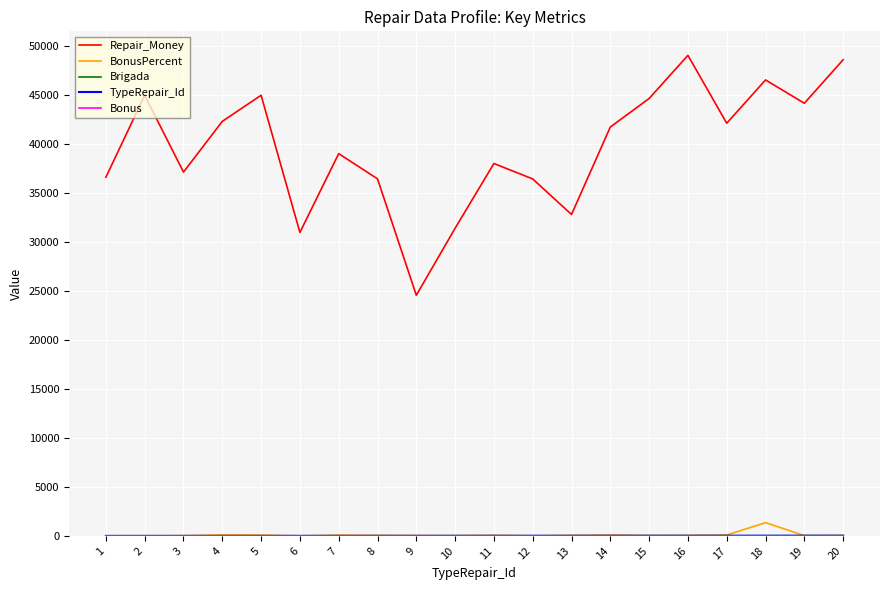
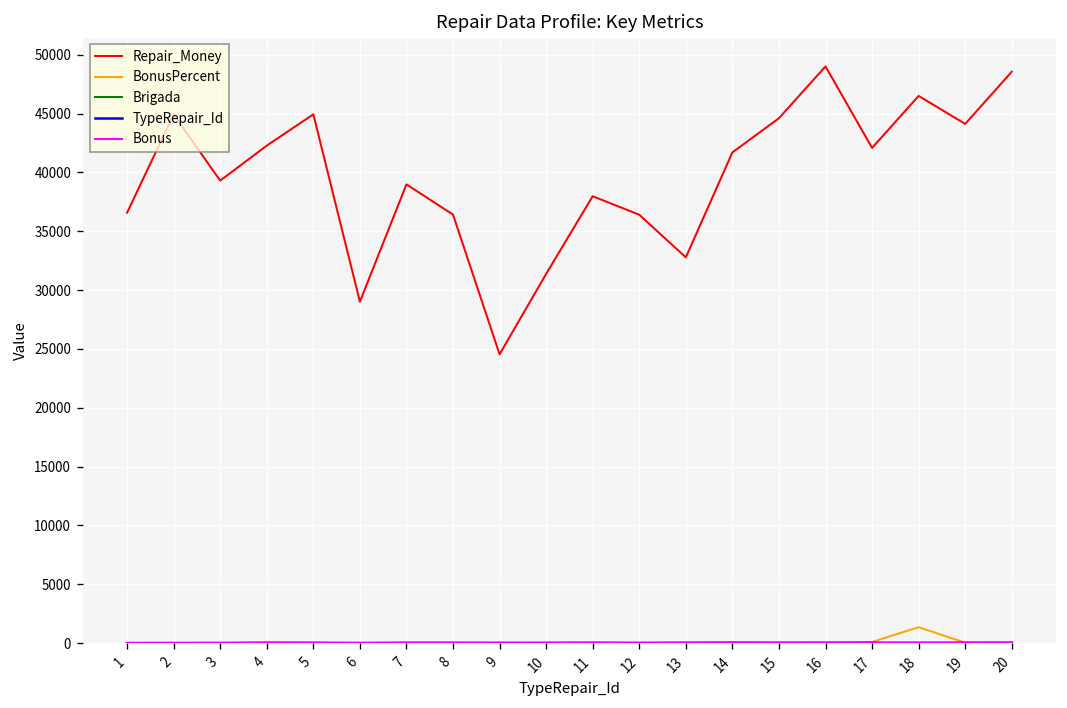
Repair_Money, 3: 37000 -> 39000
Repair_Money, 6: 31000 -> 29000
